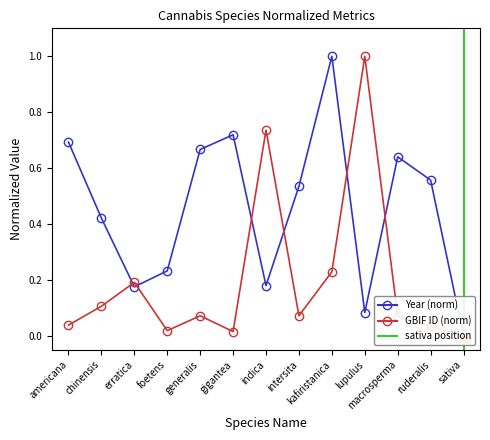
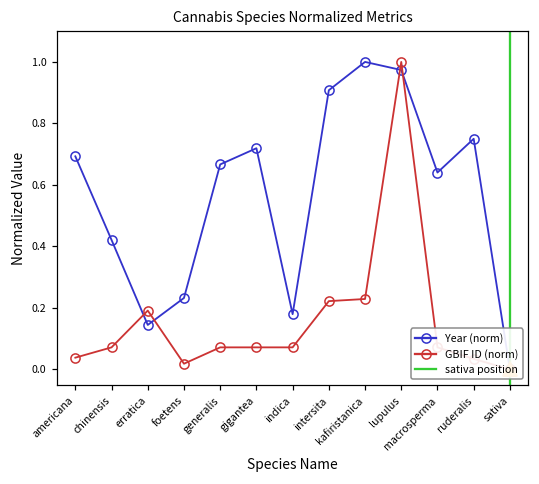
GBIF ID (norm), chinensis: 0.11 -> 0.07
Year (norm), erratica: 0.18 -> 0.14
GBIF ID (norm), gigantea: 0.02 -> 0.07
GBIF ID (norm), indica: 0.74 -> 0.07
Year (norm), intersita: 0.54 -> 0.91
GBIF ID (norm), intersita: 0.07 -> 0.22
Year (norm), lupulus: 0.08 -> 0.97
Year (norm), ruderalis: 0.56 -> 0.75
